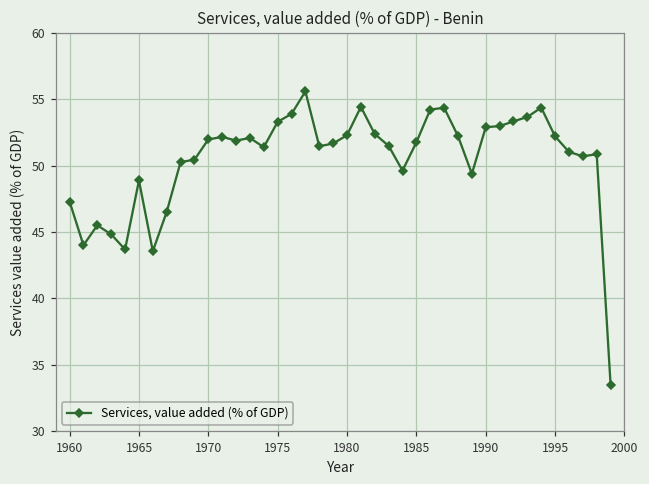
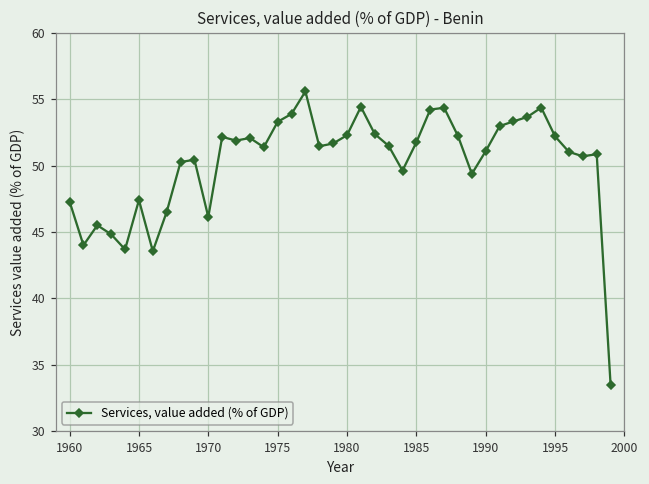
1965: 48.9 -> 47.4
1970: 52.0 -> 46.1
1990: 52.9 -> 51.1
